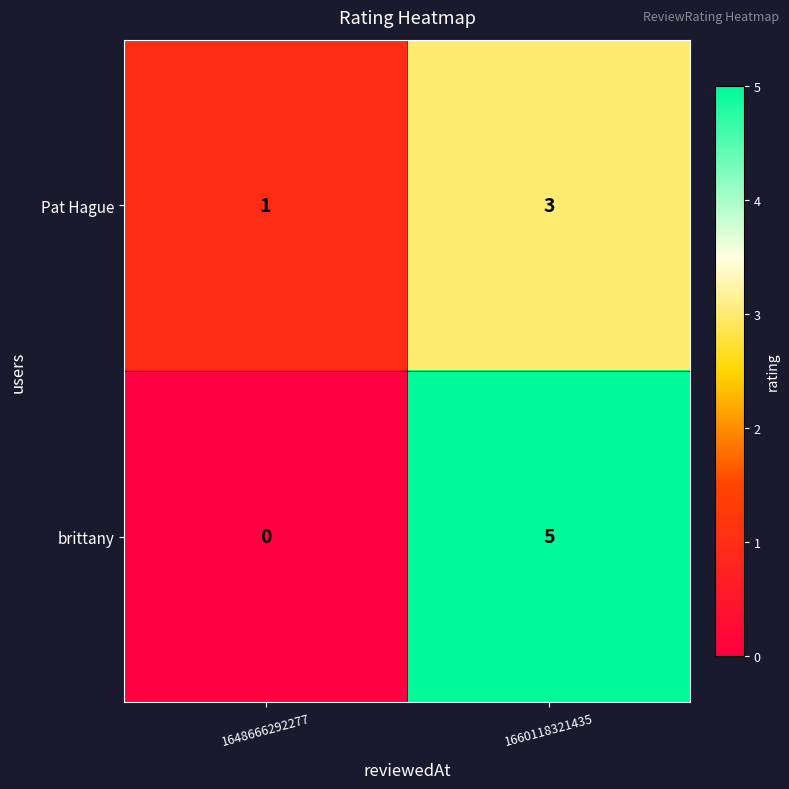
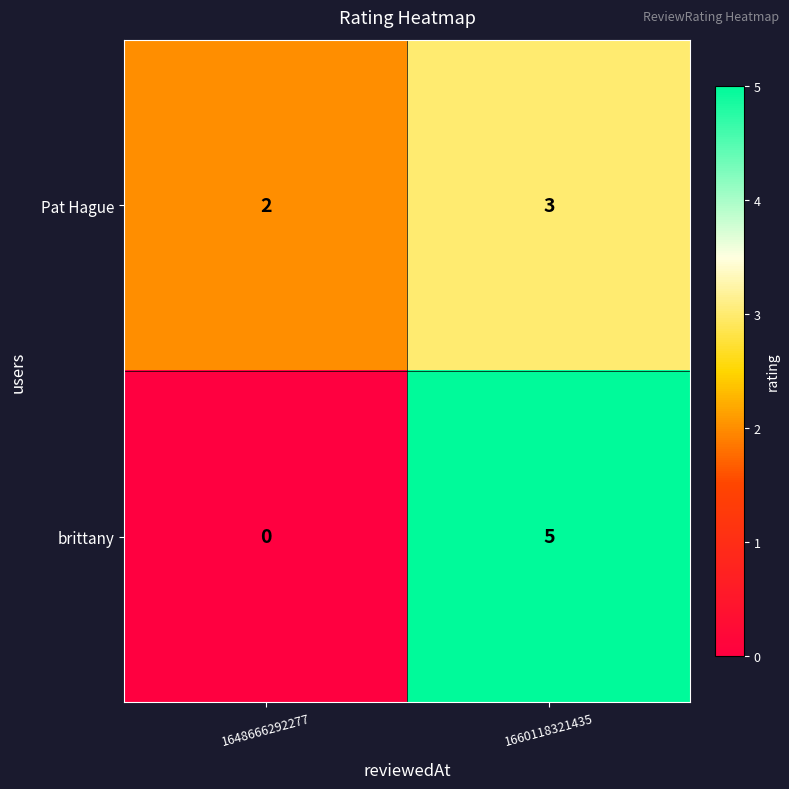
Pat Hague, 1648666292277: 1 -> 2
